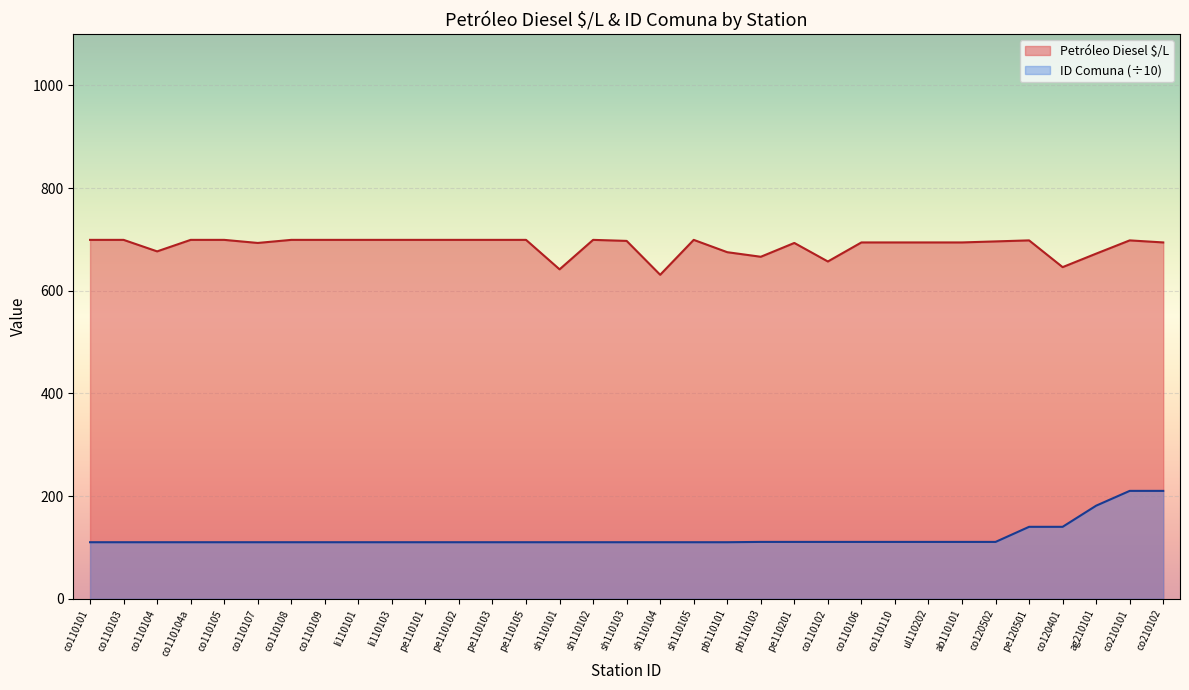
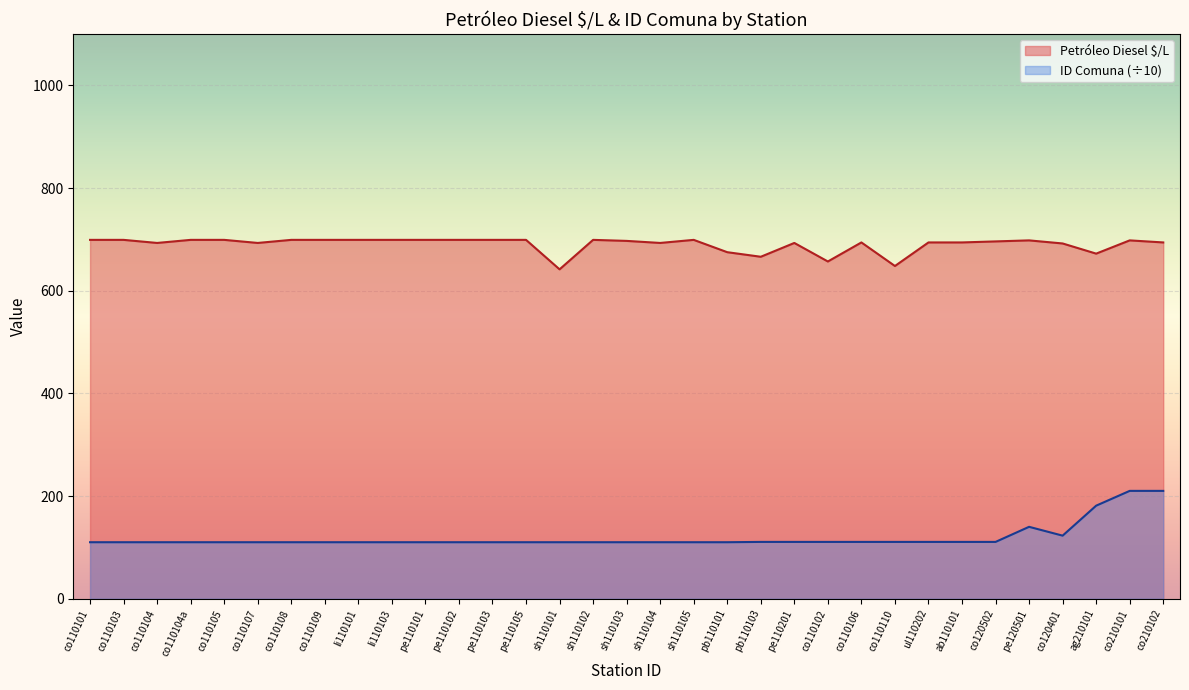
Petróleo Diesel $/L, co110104: 680 -> 690
Petróleo Diesel $/L, sh110104: 630 -> 690
Petróleo Diesel $/L, co110110: 690 -> 650
Petróleo Diesel $/L, co120401: 650 -> 690
ID Comuna (÷10), co120401: 140 -> 120
